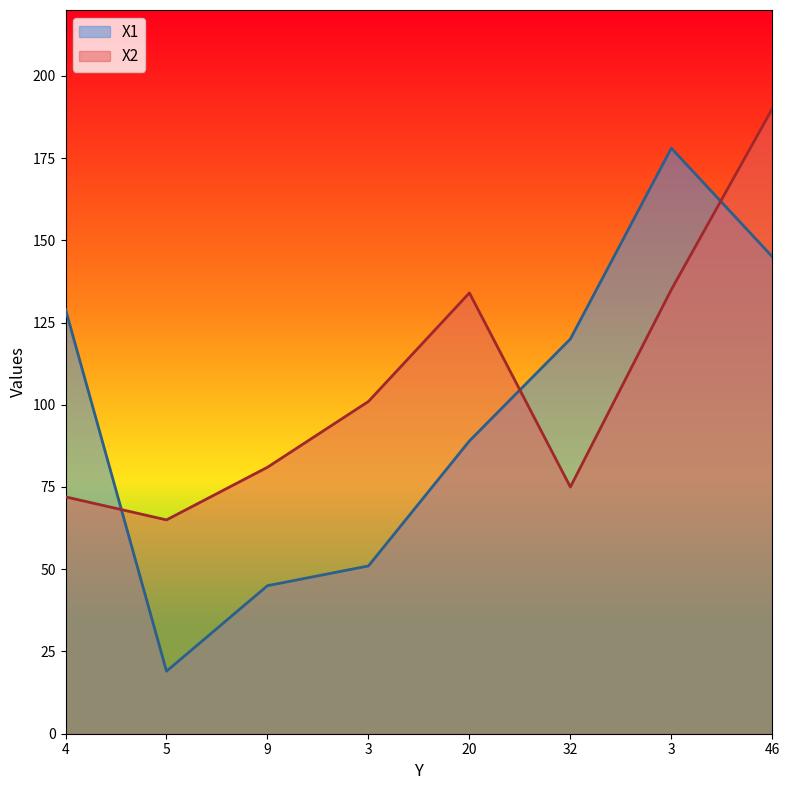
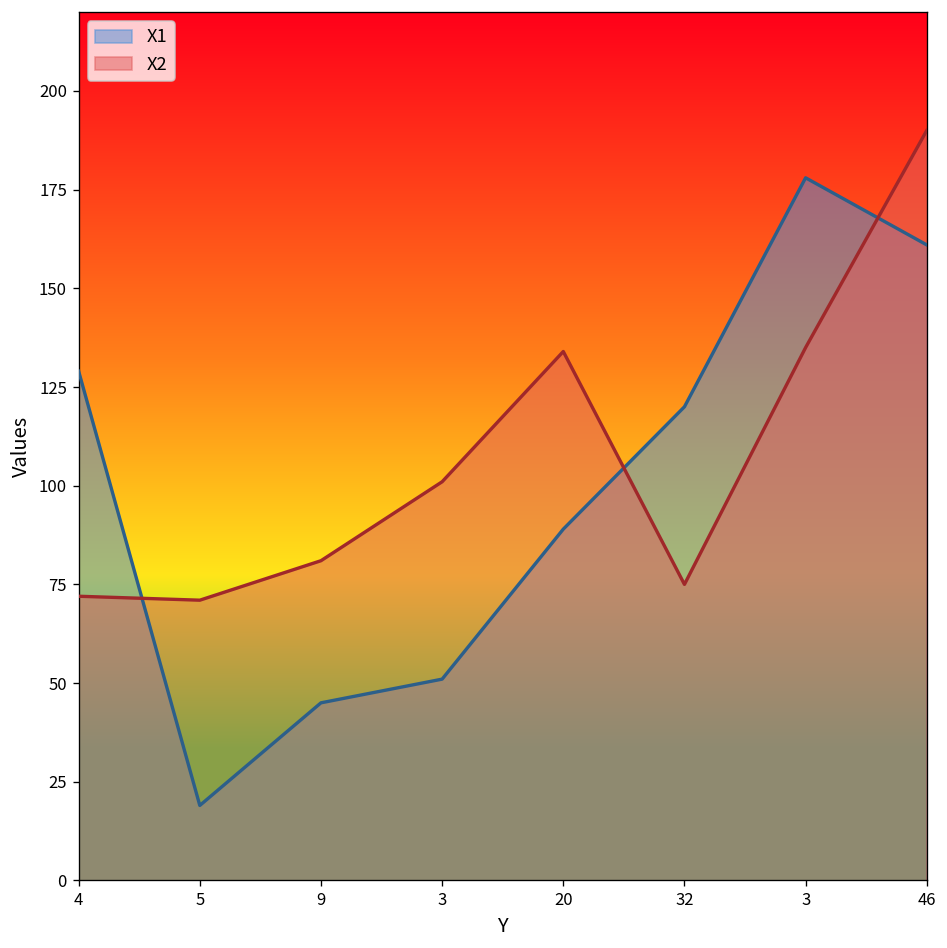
X2, 5: 65 -> 71
X1, 46: 145 -> 161
